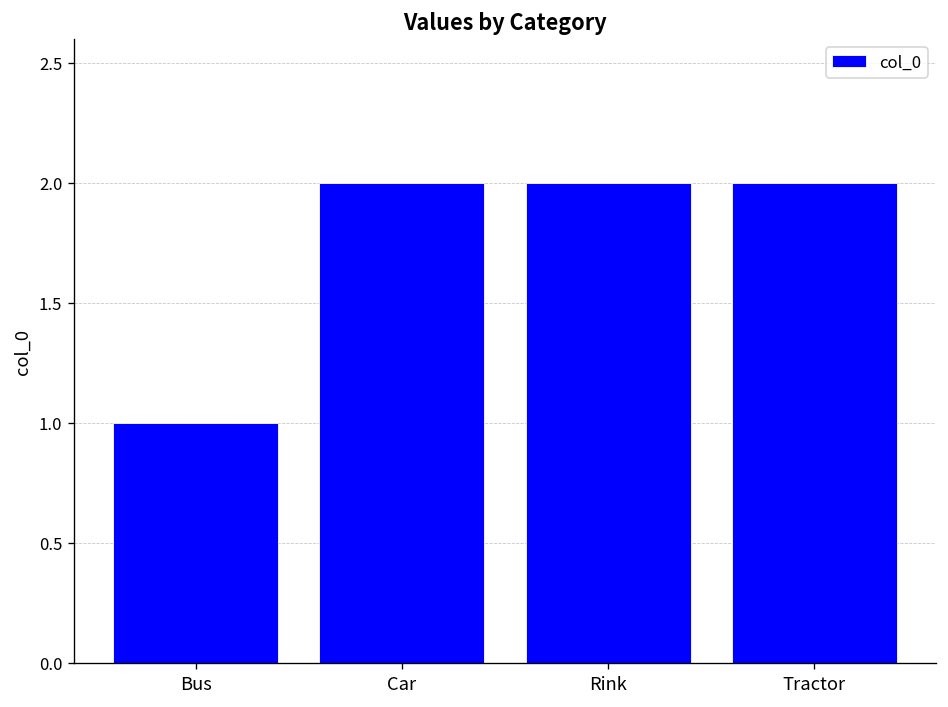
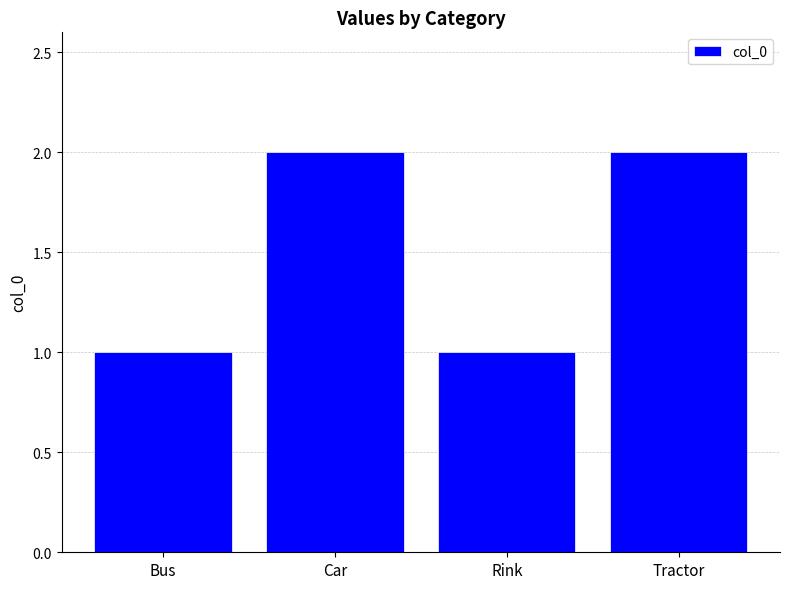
Rink: 2 -> 1
